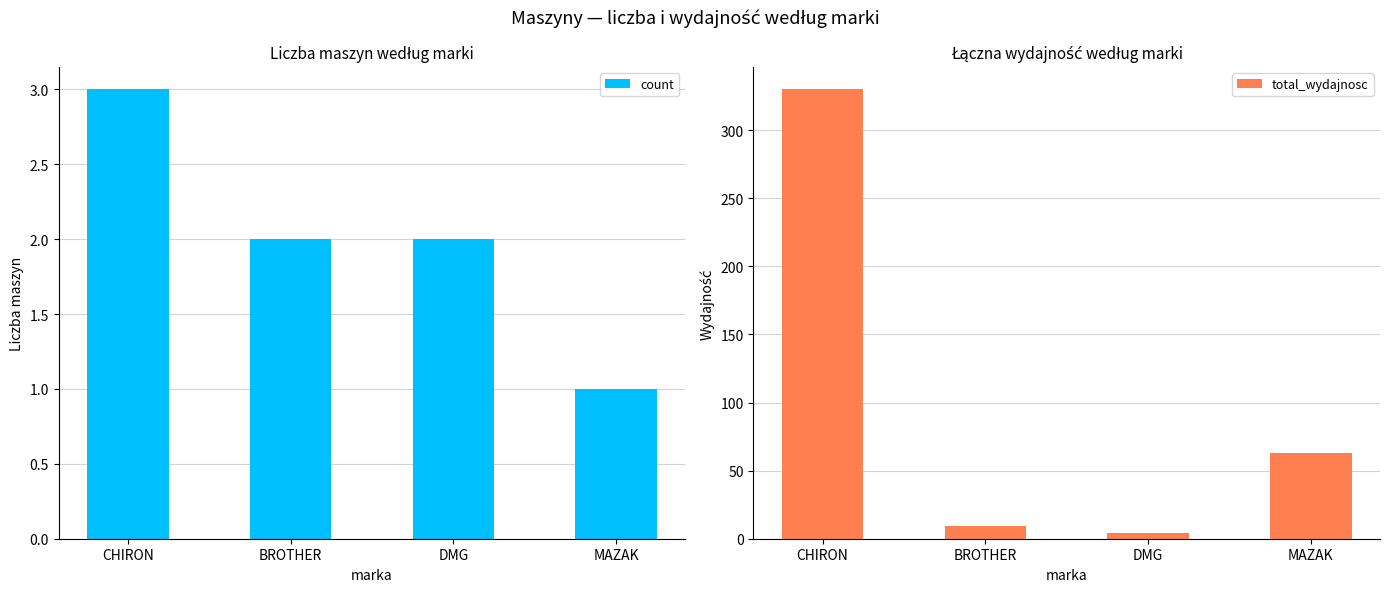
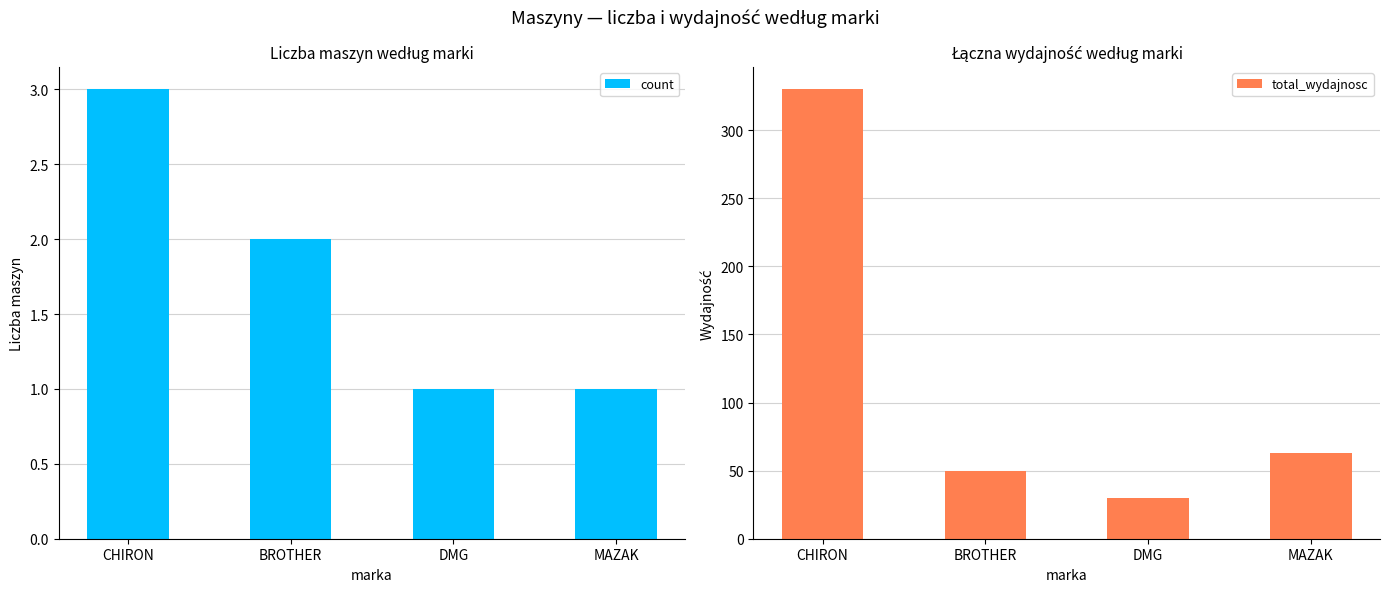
Liczba maszyn według marki, DMG: 2 -> 1
Łączna wydajność według marki, BROTHER: 9 -> 50
Łączna wydajność według marki, DMG: 4 -> 30
